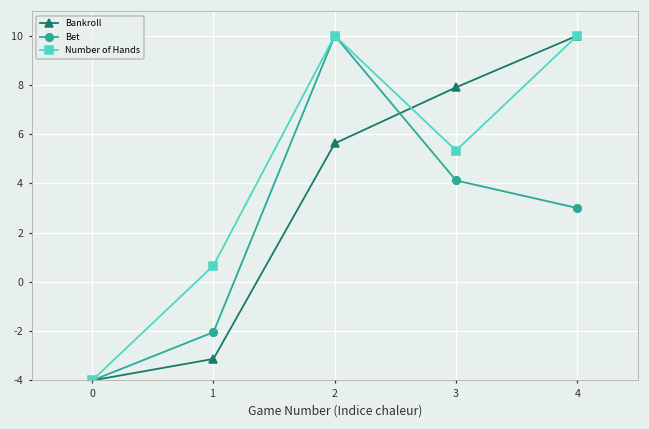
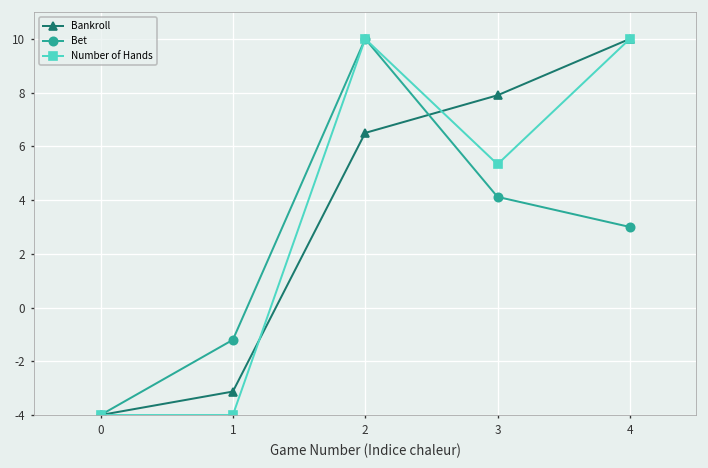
Bet, 1: -2.0 -> -1.2
Number of Hands, 1: 0.7 -> -4.0
Bankroll, 2: 5.6 -> 6.5
